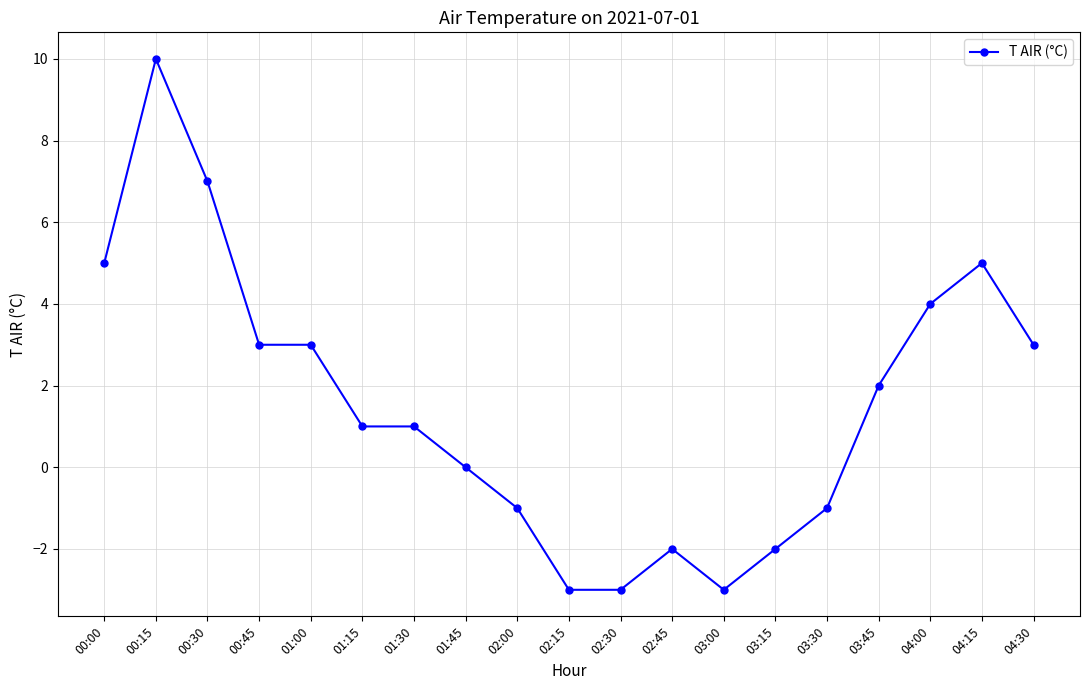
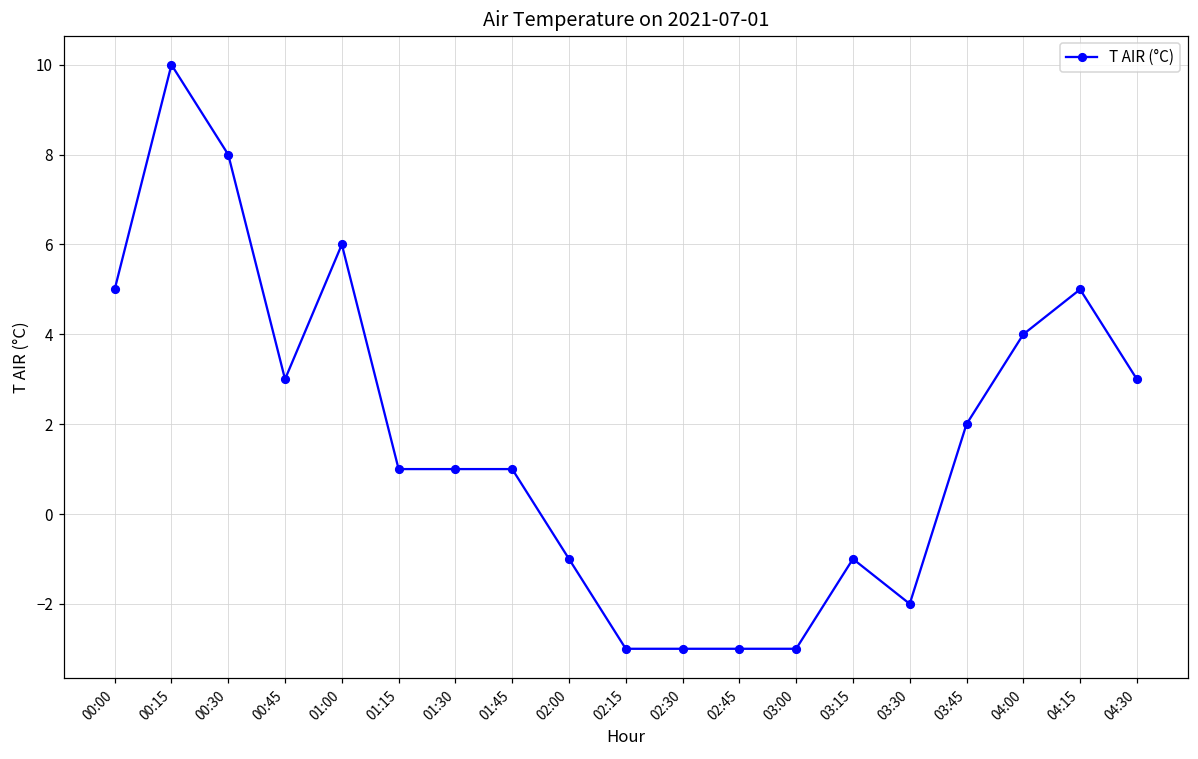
00:30: 7 -> 8
01:00: 3 -> 6
01:45: 0 -> 1
02:45: -2 -> -3
03:15: -2 -> -1
03:30: -1 -> -2
